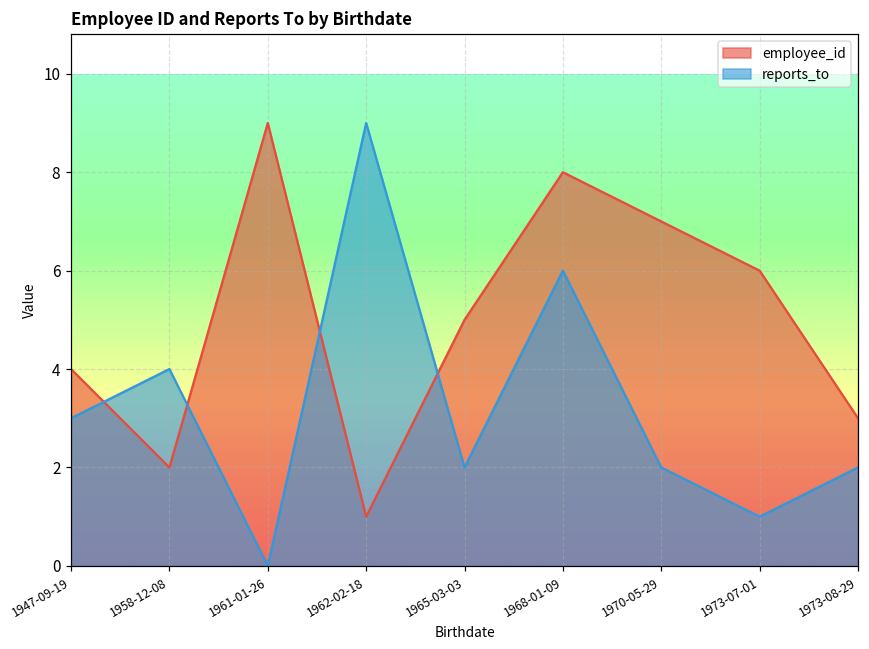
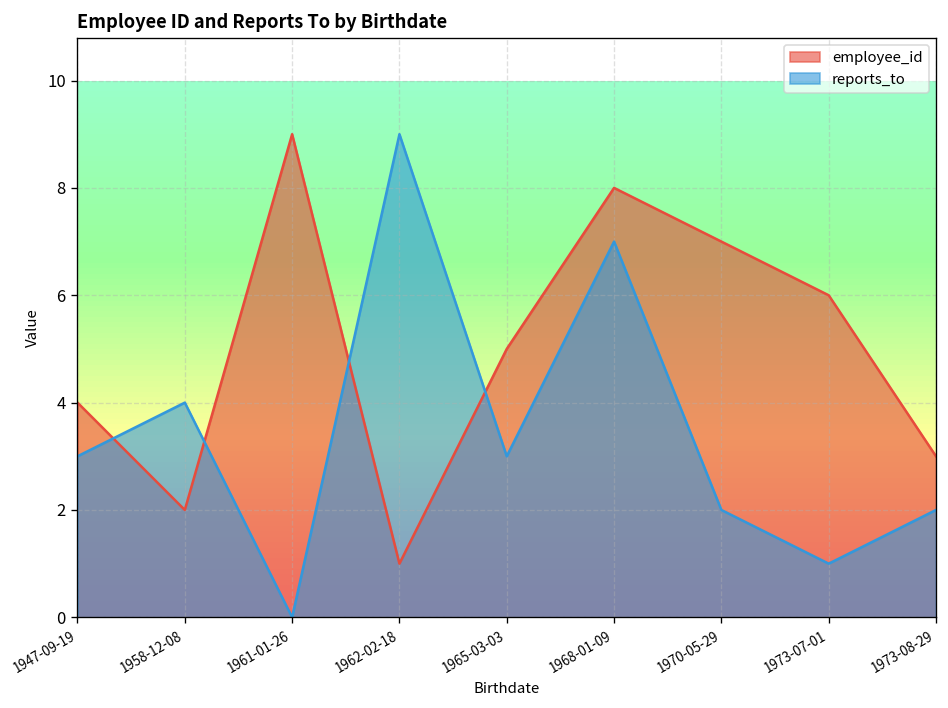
reports_to, 1965-03-03: 2 -> 3
reports_to, 1968-01-09: 6 -> 7
